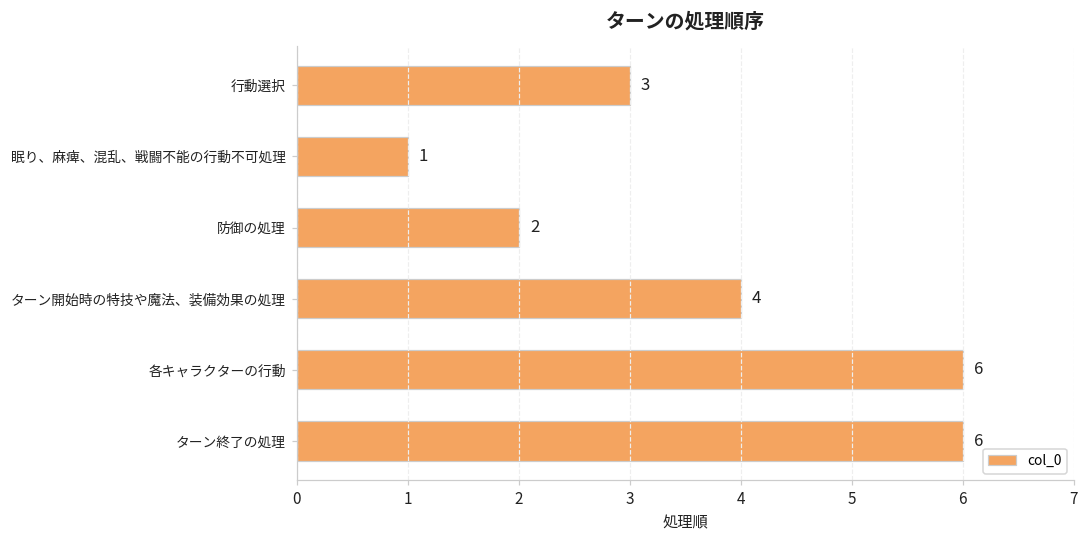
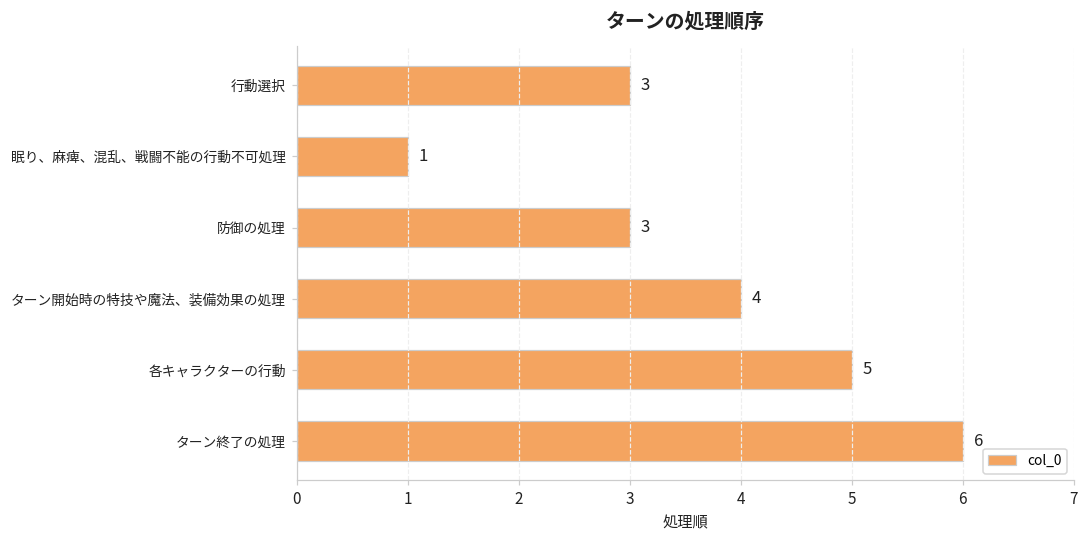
防御の処理: 2 -> 3
各キャラクターの行動: 6 -> 5
